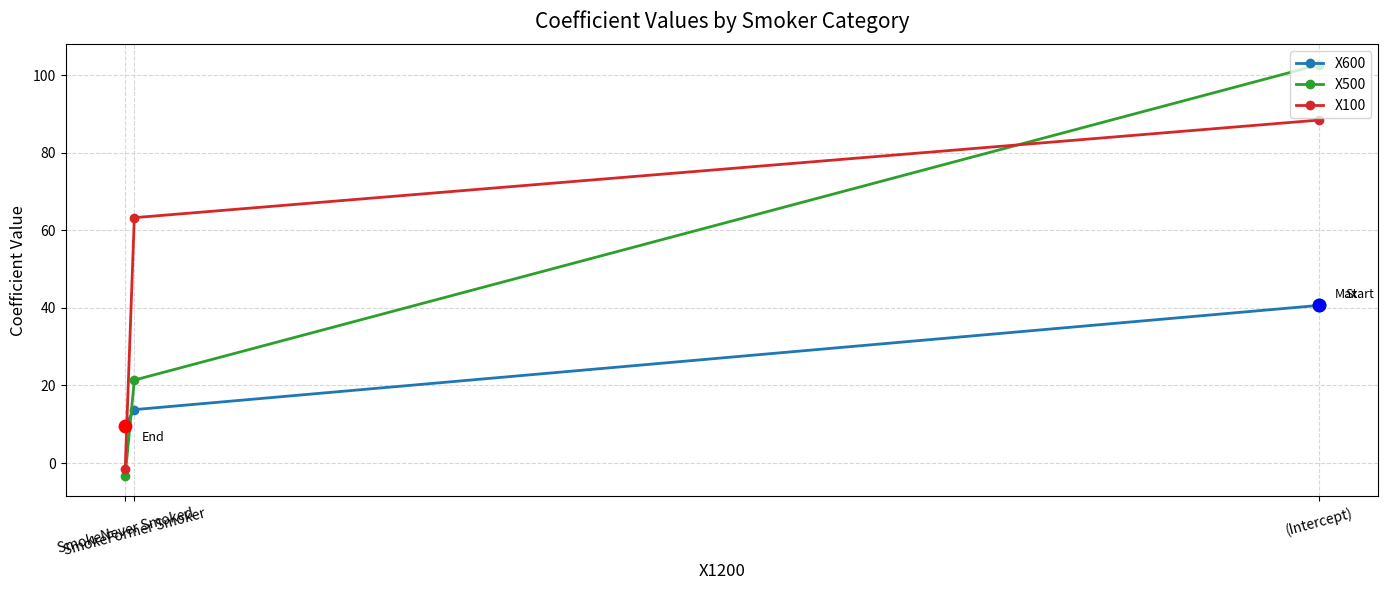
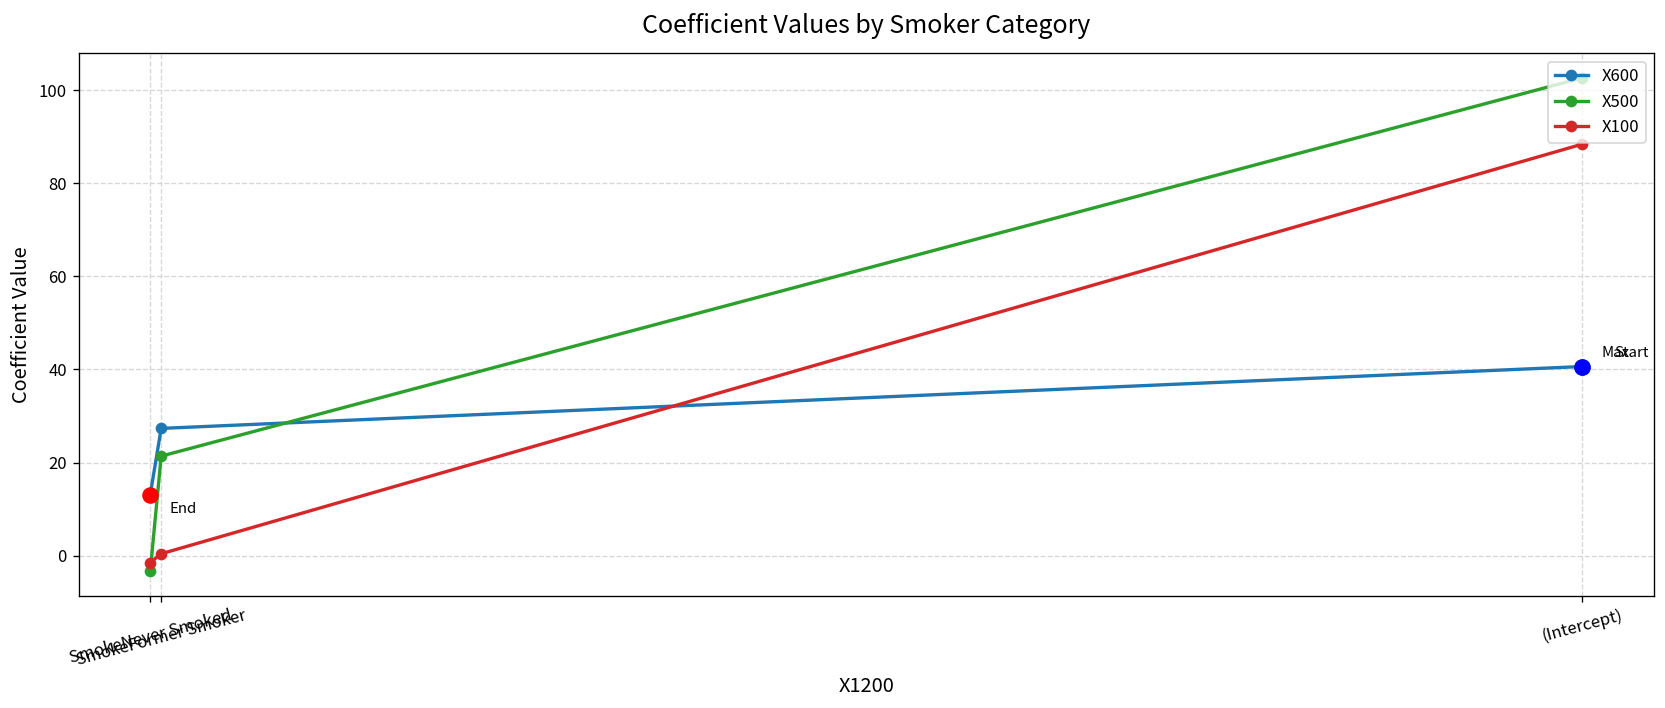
X600, SmokeNever Smoked: 10 -> 13
X600, SmokeFormer Smoker: 14 -> 27
X100, SmokeFormer Smoker: 63 -> 0
